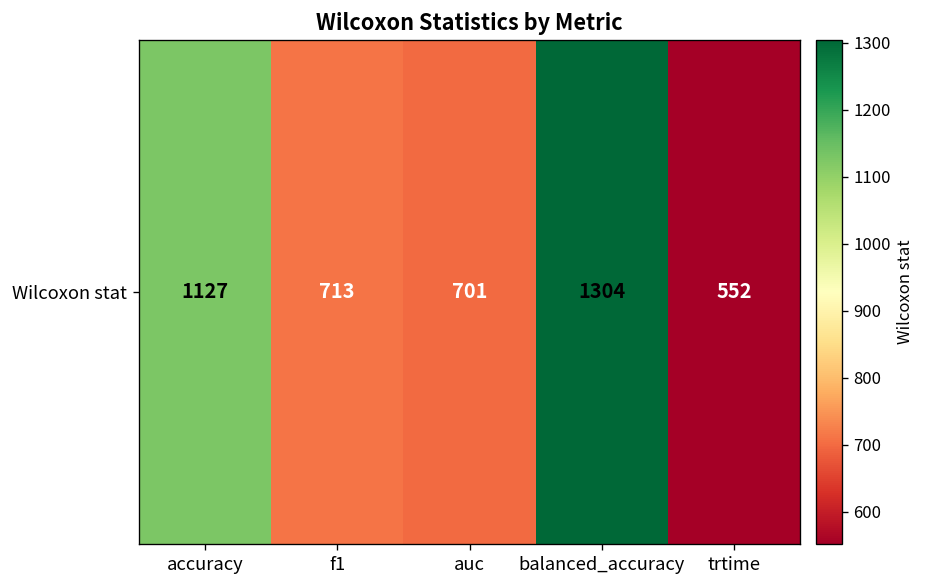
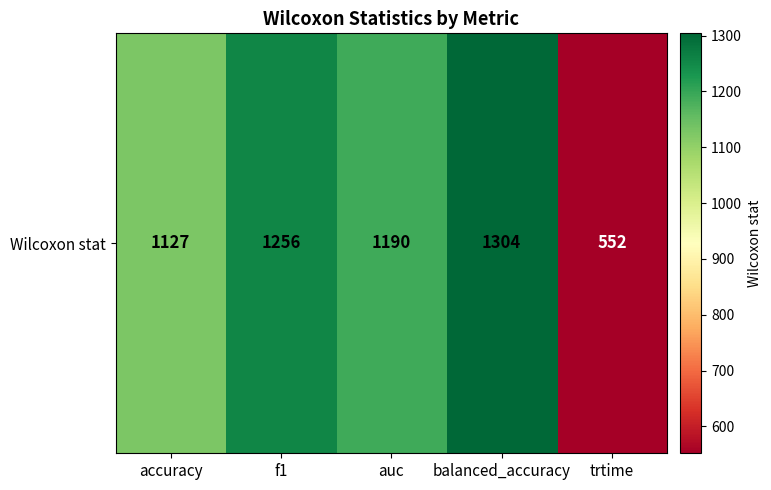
Wilcoxon stat, f1: 713 -> 1256
Wilcoxon stat, auc: 701 -> 1190
